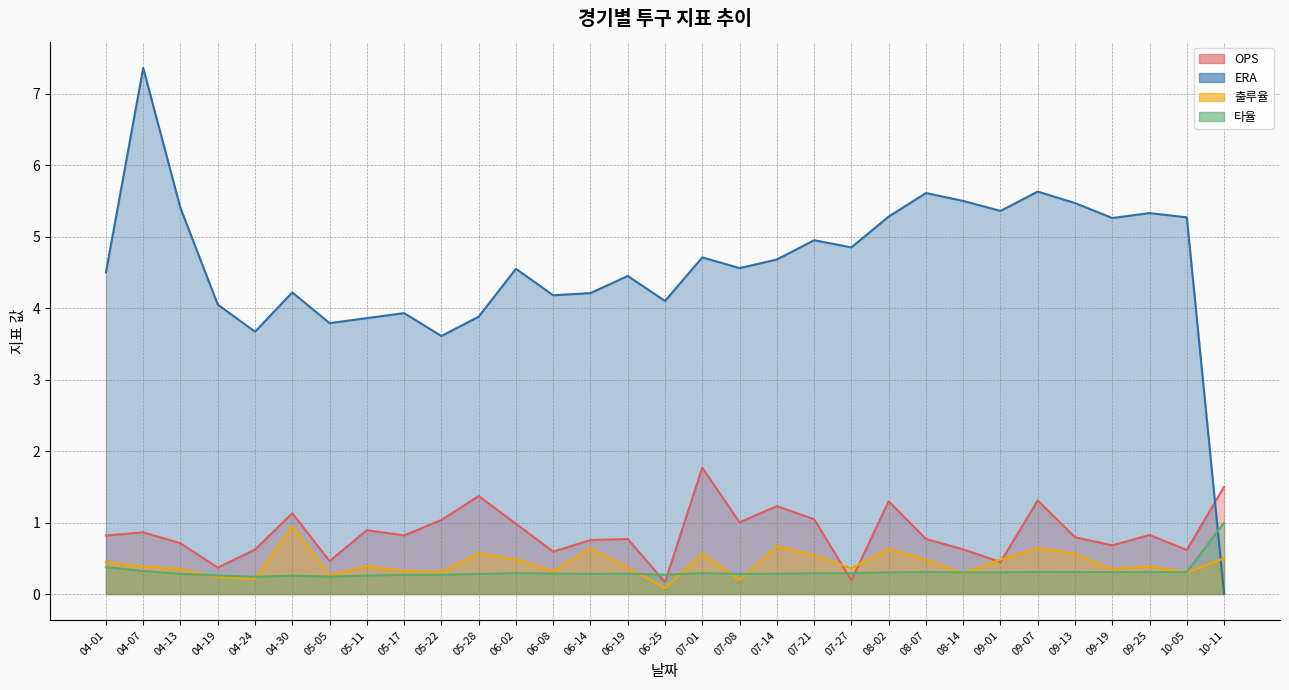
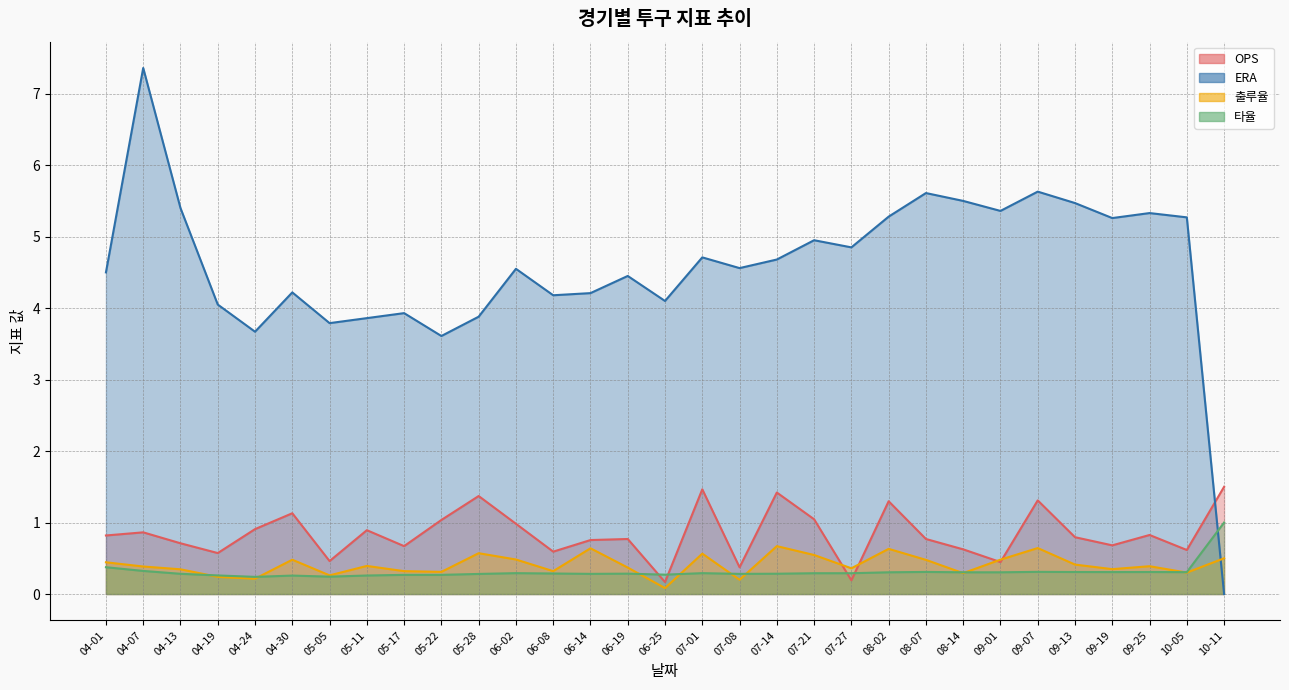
OPS, 04-19: 0.4 -> 0.6
OPS, 04-24: 0.6 -> 0.9
출루율, 04-30: 1.0 -> 0.5
OPS, 05-17: 0.8 -> 0.7
OPS, 07-01: 1.8 -> 1.5
OPS, 07-08: 1.0 -> 0.4
OPS, 07-14: 1.2 -> 1.4
출루율, 09-13: 0.6 -> 0.4
